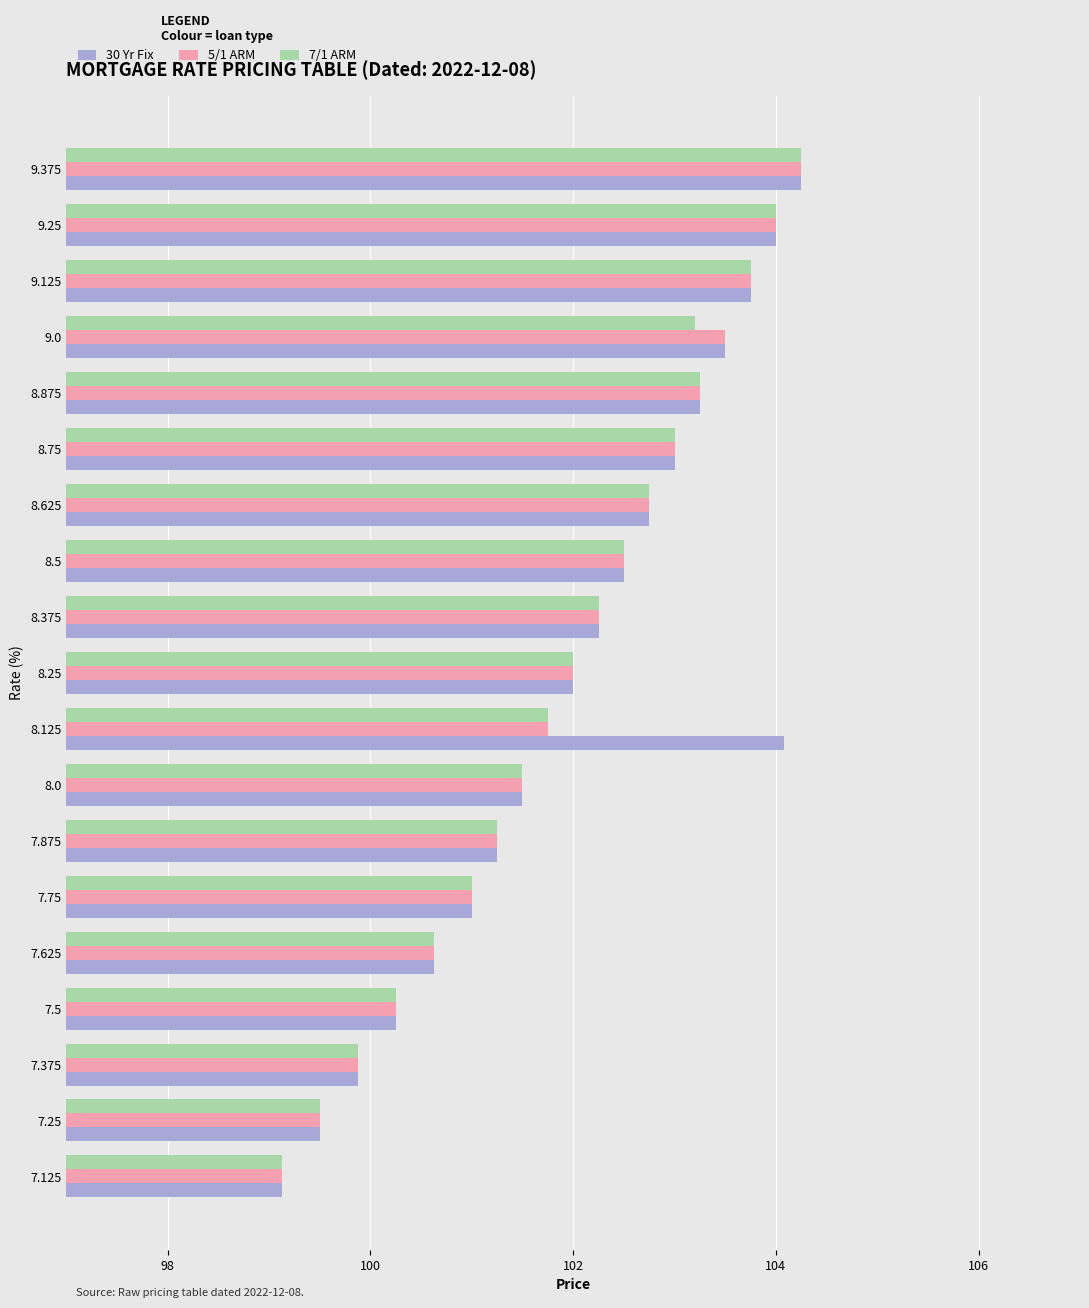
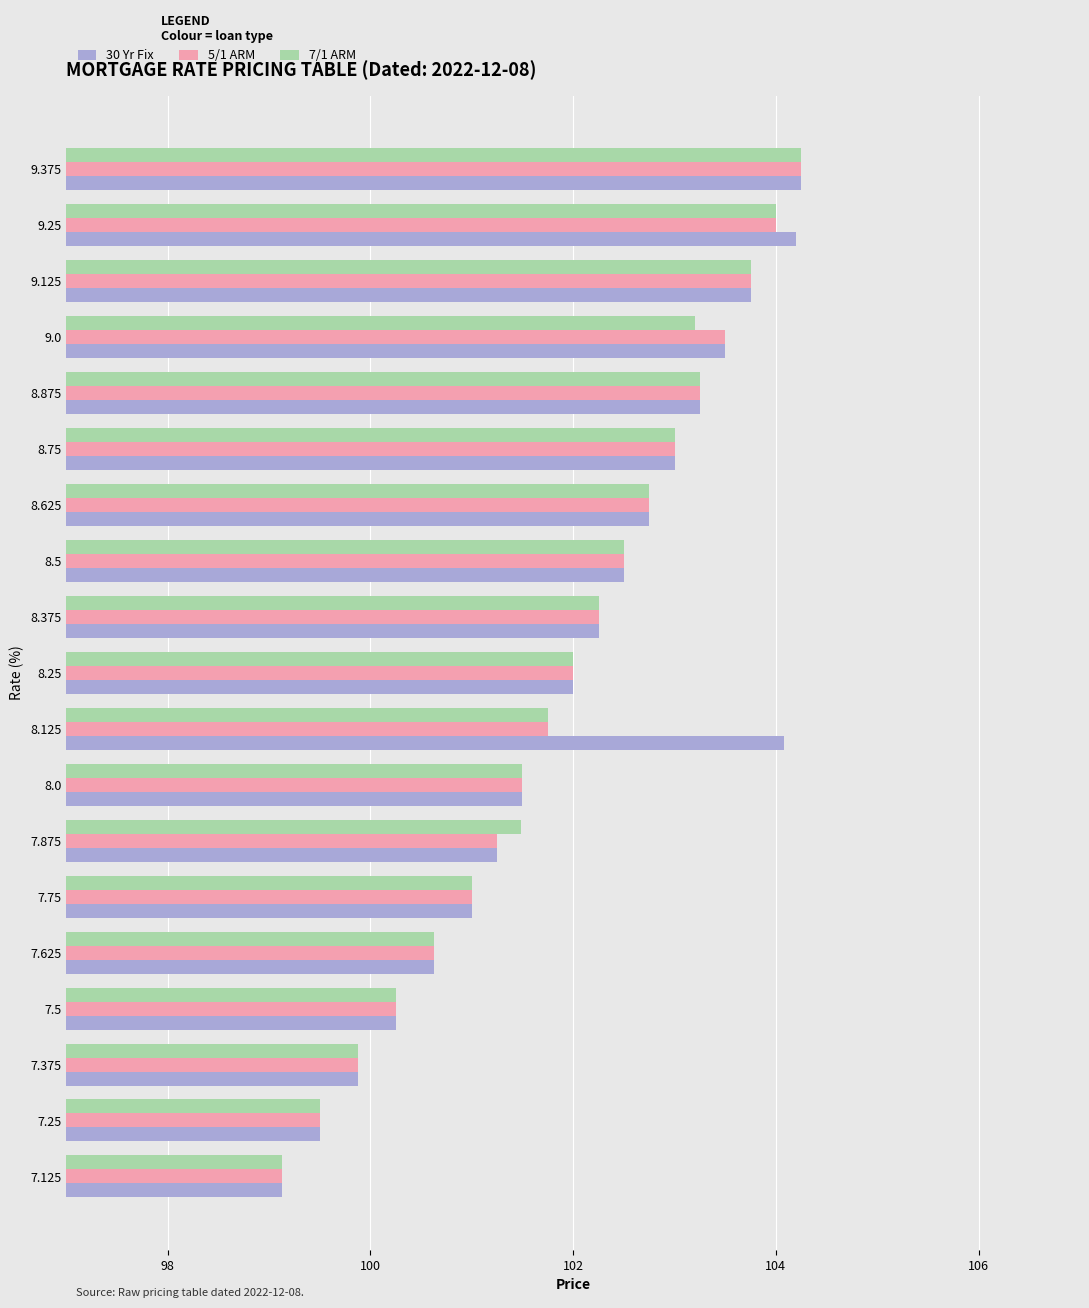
30 Yr Fix, 9.25: 104.0 -> 104.2
7/1 ARM, 7.875: 101.25 -> 101.49
